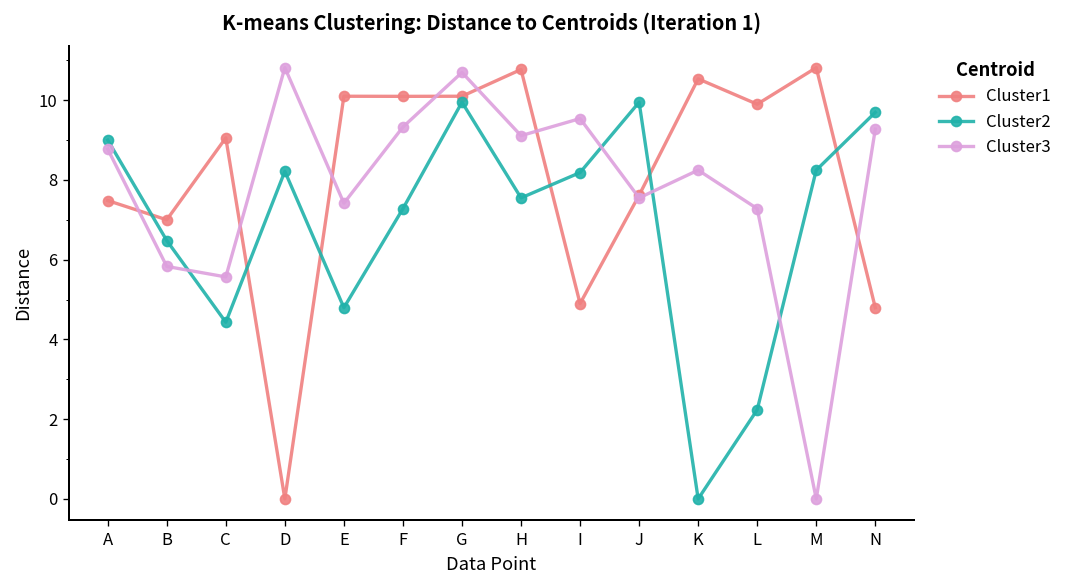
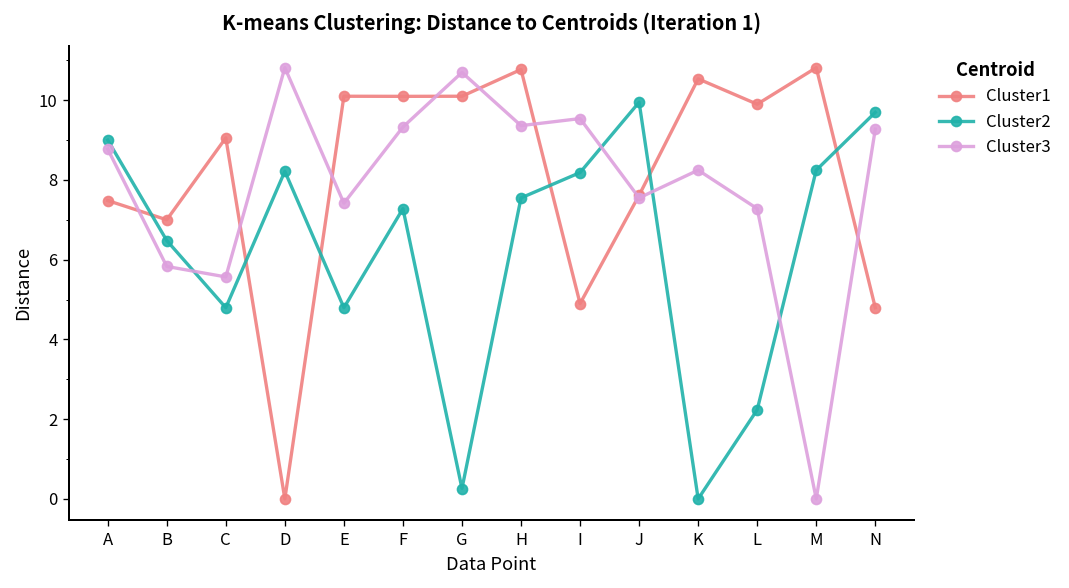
Cluster2, C: 4.4 -> 4.8
Cluster2, G: 9.9 -> 0.3
Cluster3, H: 9.1 -> 9.4
